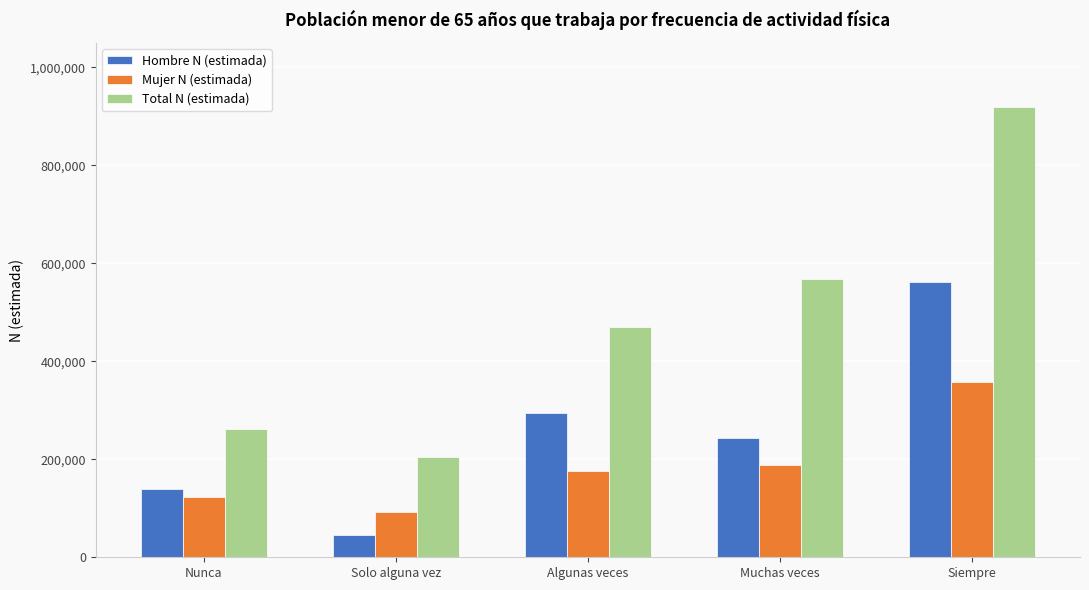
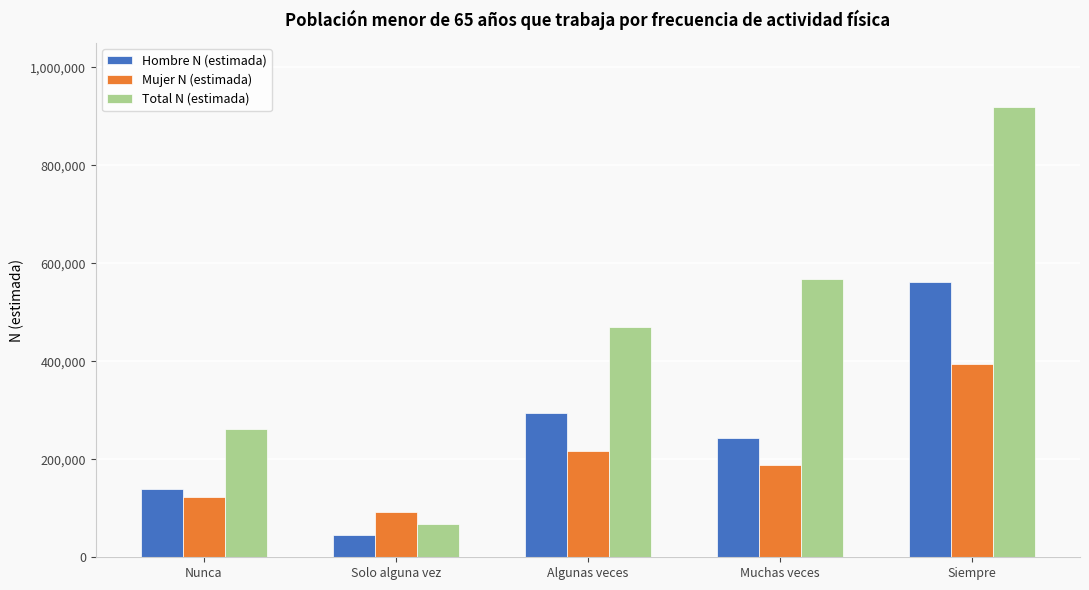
Total N (estimada), Solo alguna vez: 200,000 -> 70,000
Mujer N (estimada), Algunas veces: 180,000 -> 220,000
Mujer N (estimada), Siempre: 360,000 -> 390,000
